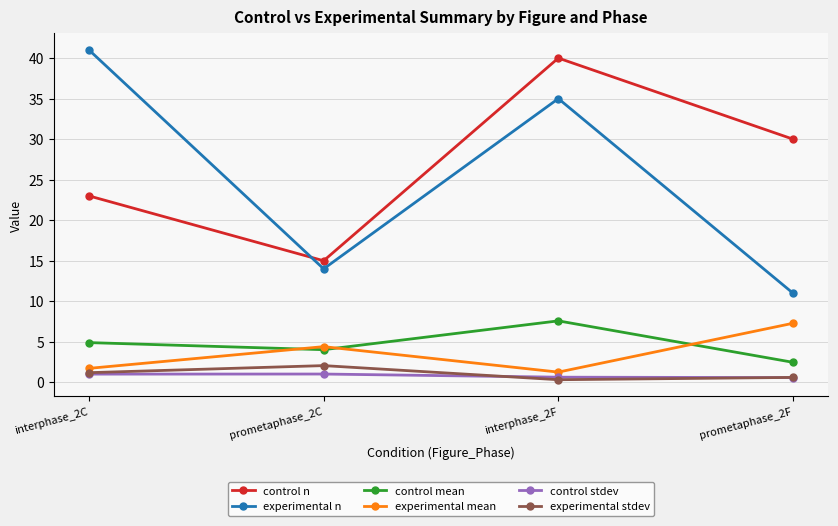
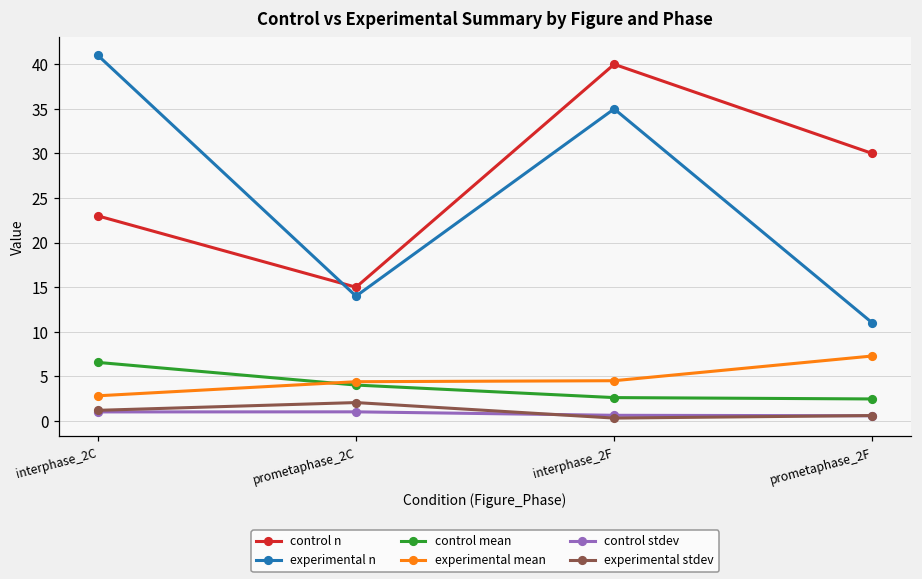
control mean, interphase_2C: 5 -> 7
experimental mean, interphase_2C: 2 -> 3
control mean, interphase_2F: 8 -> 3
experimental mean, interphase_2F: 1 -> 5
